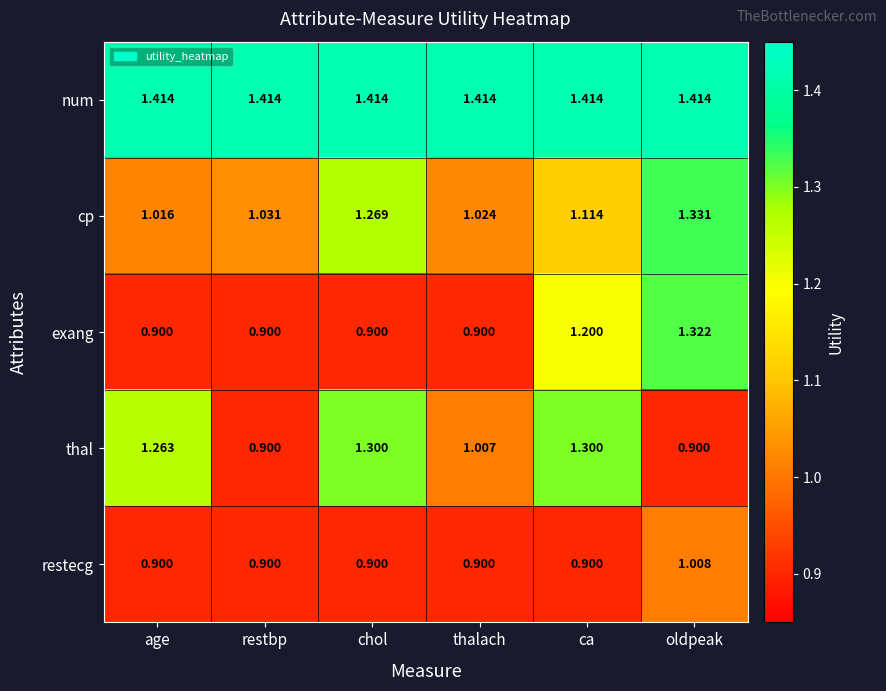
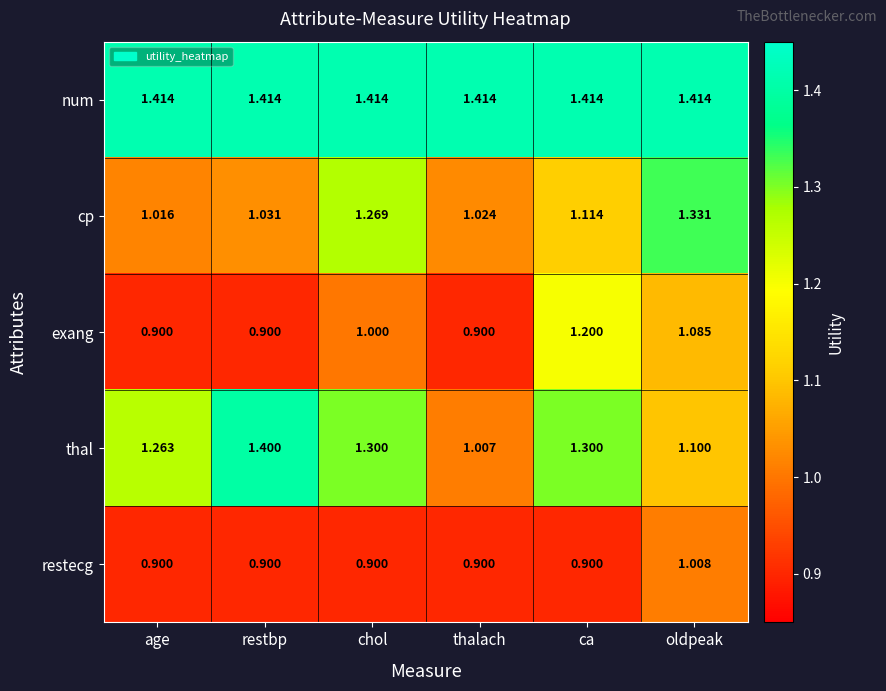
exang, chol: 0.900 -> 1.000
exang, oldpeak: 1.322 -> 1.085
thal, restbp: 0.900 -> 1.400
thal, oldpeak: 0.900 -> 1.100
